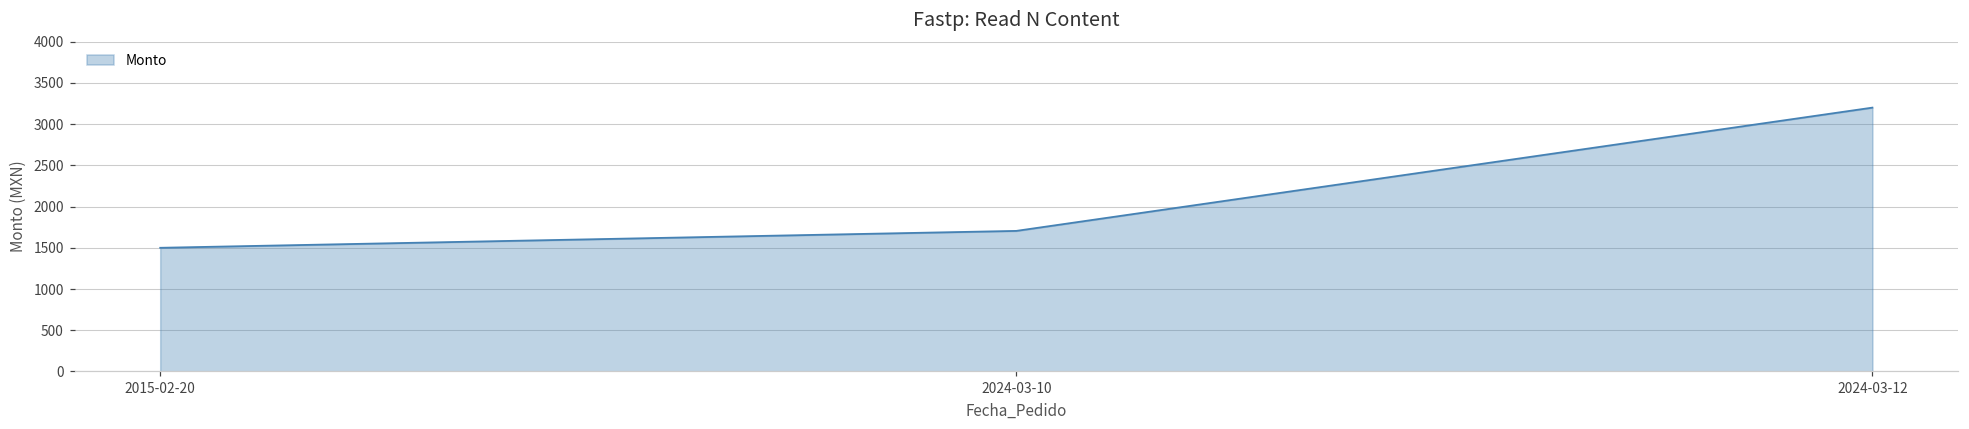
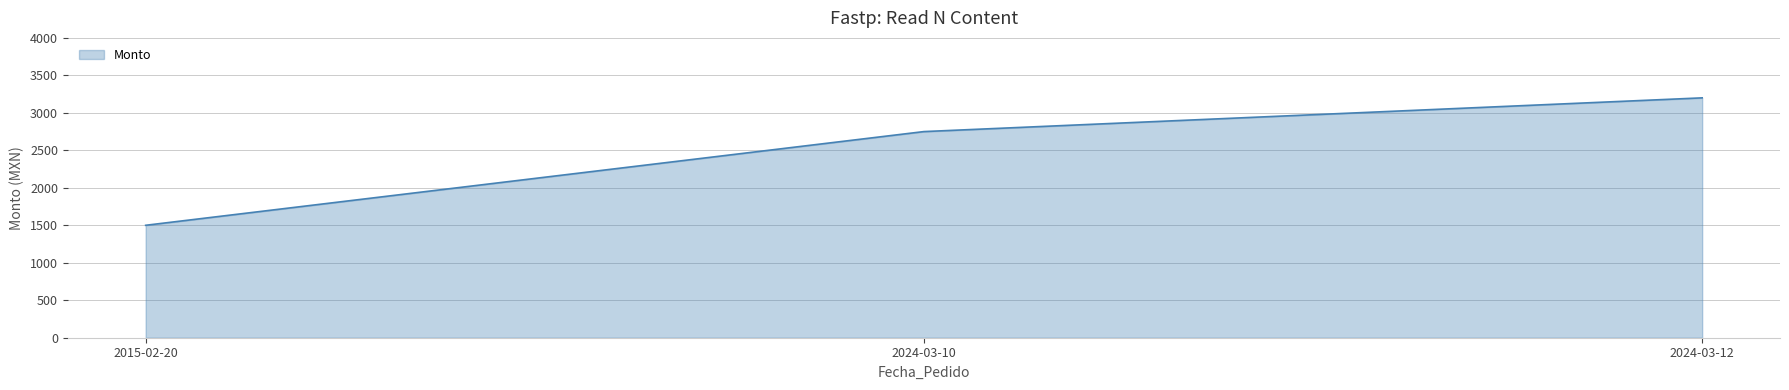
2024-03-10: 1700 -> 2800
